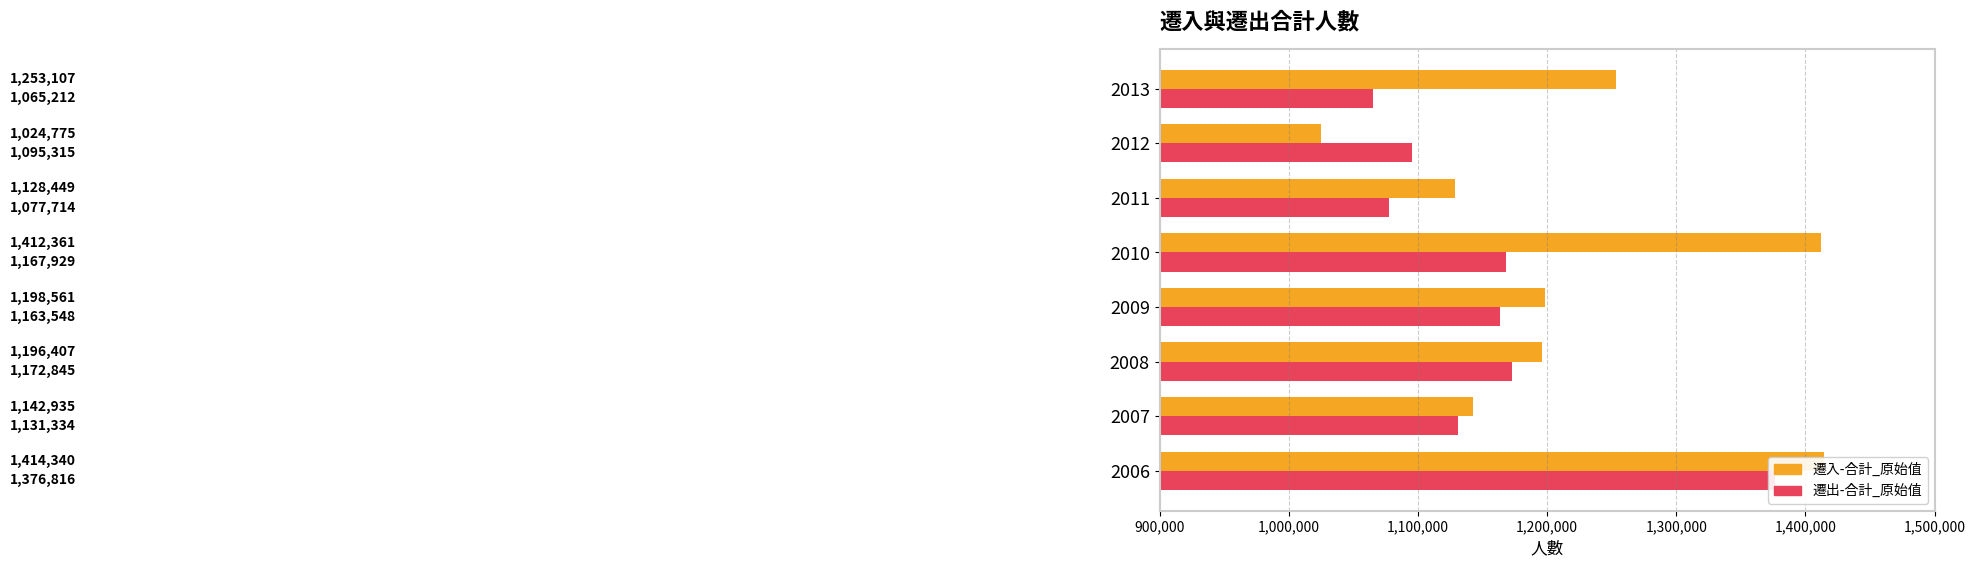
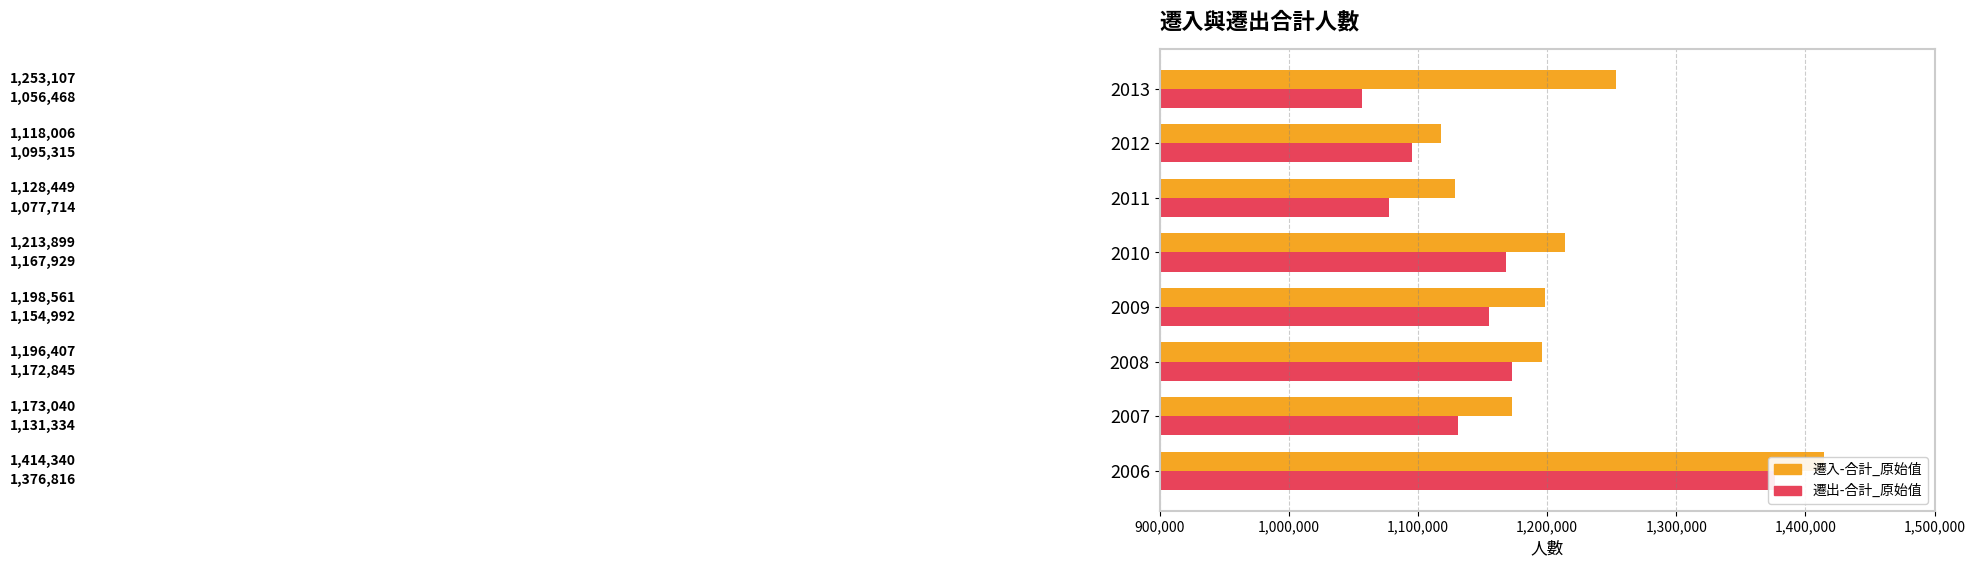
遷出-合計_原始值, 2013: 1,065,212 -> 1,056,468
遷入-合計_原始值, 2012: 1,024,775 -> 1,118,006
遷入-合計_原始值, 2010: 1,412,361 -> 1,213,899
遷出-合計_原始值, 2009: 1,163,548 -> 1,154,992
遷入-合計_原始值, 2007: 1,142,935 -> 1,173,040
